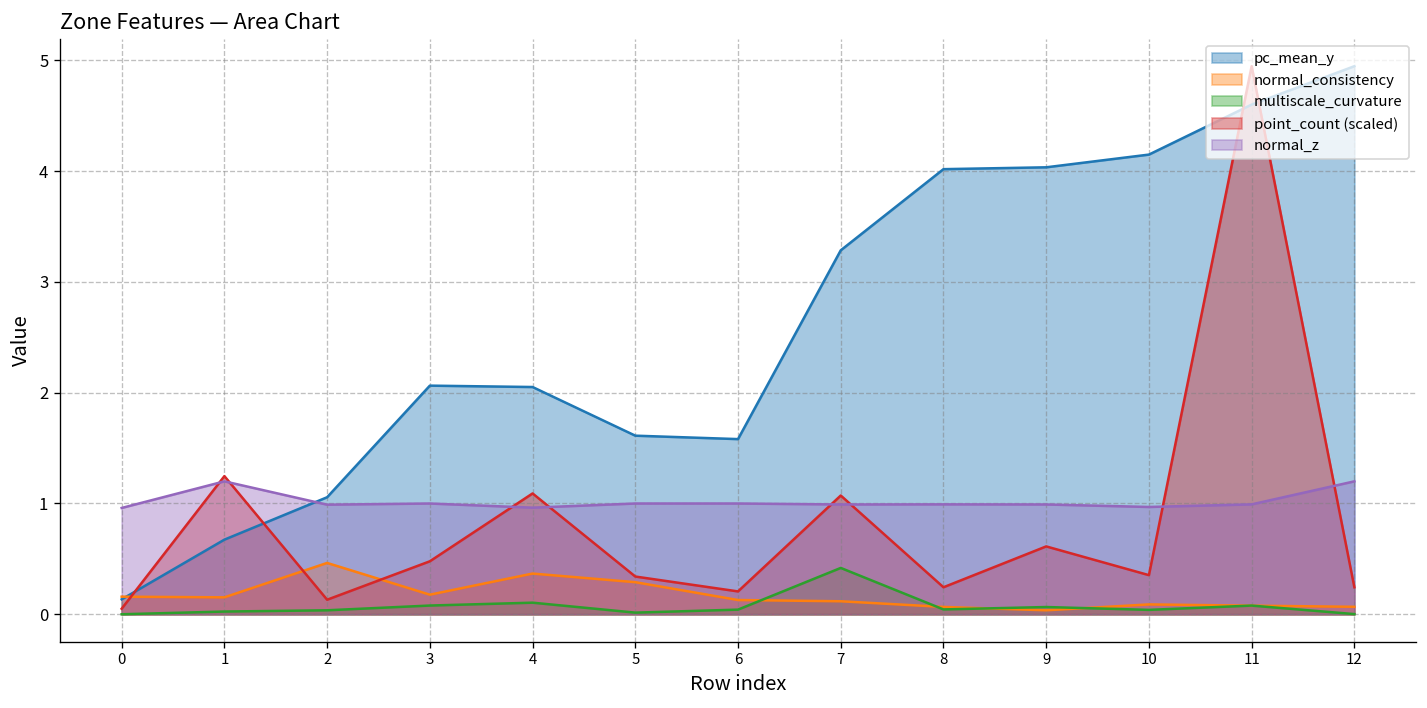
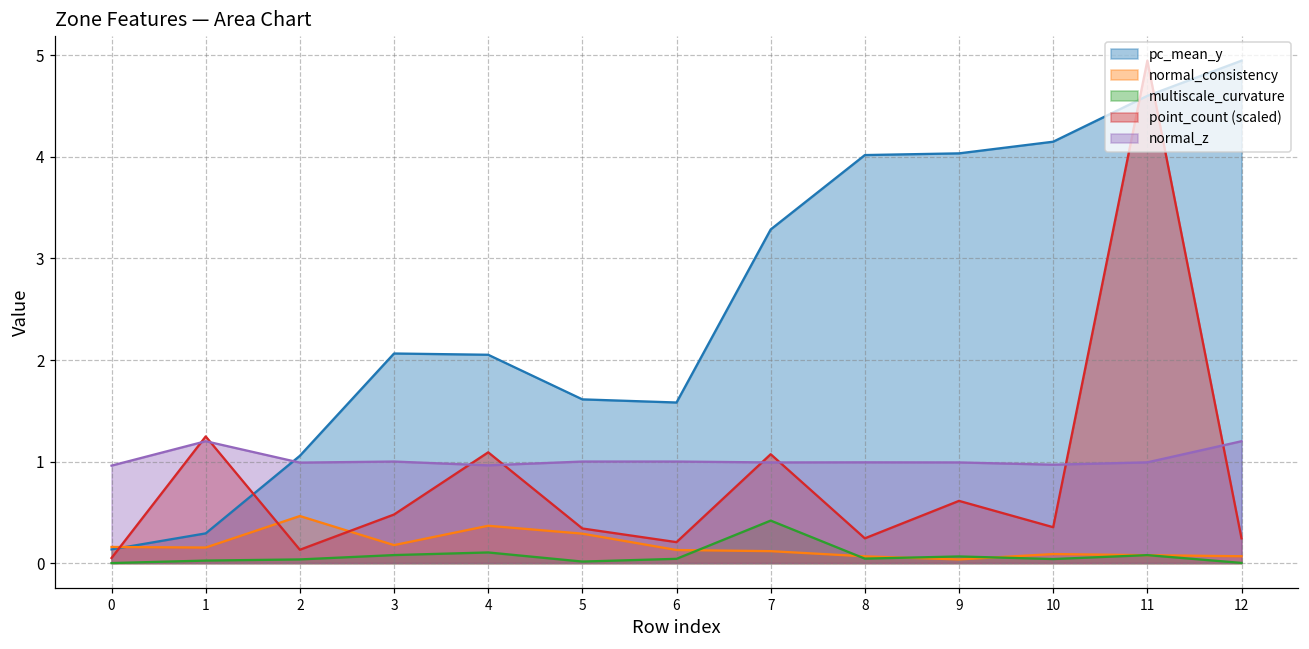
pc_mean_y, 1: 0.7 -> 0.3
